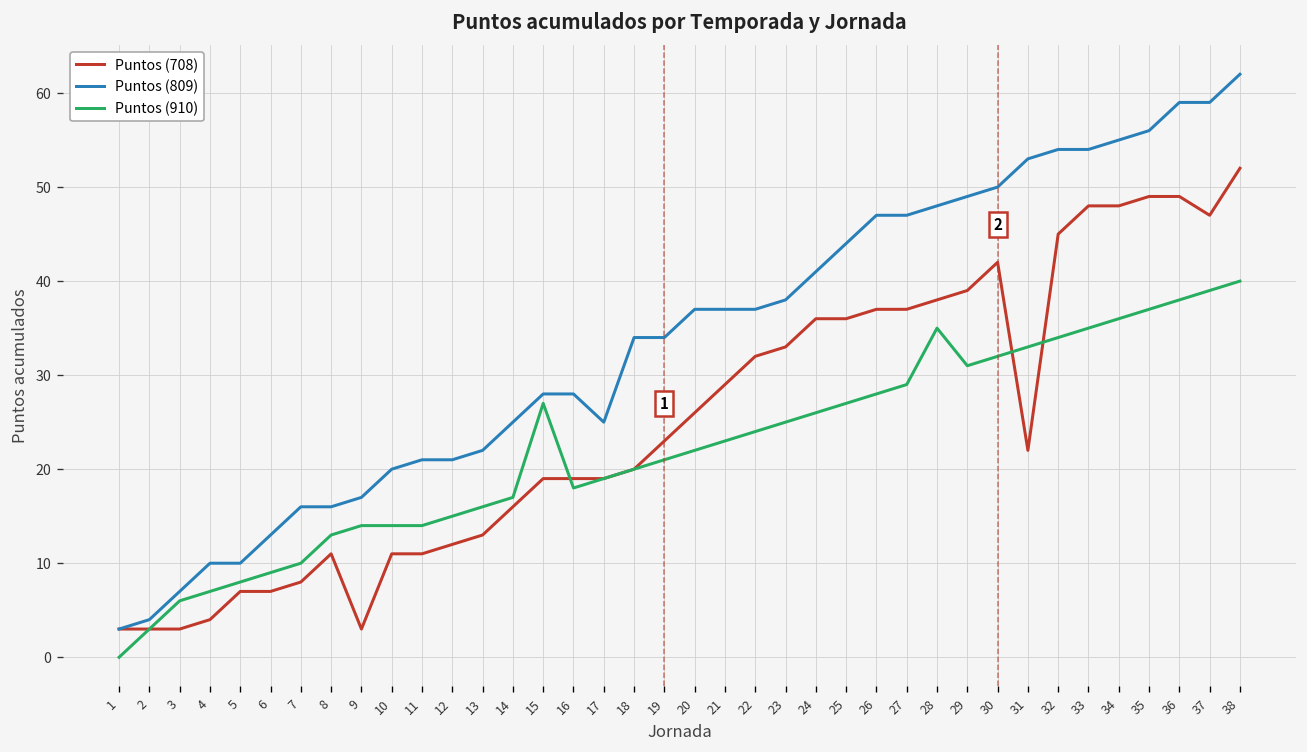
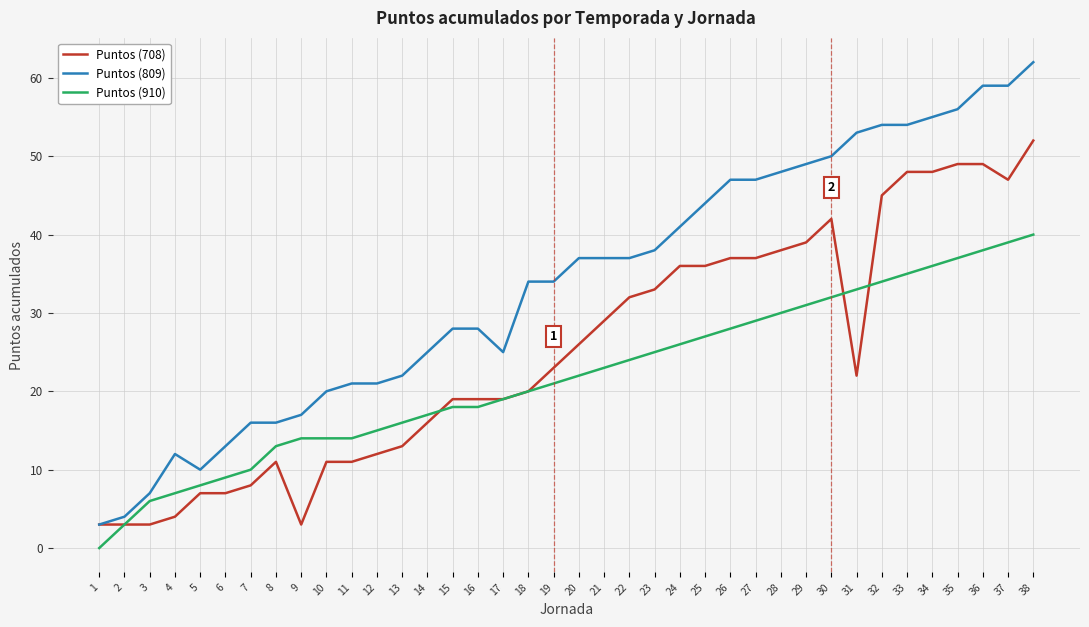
Puntos (809), 4: 10 -> 12
Puntos (910), 15: 27 -> 18
Puntos (910), 28: 35 -> 30
